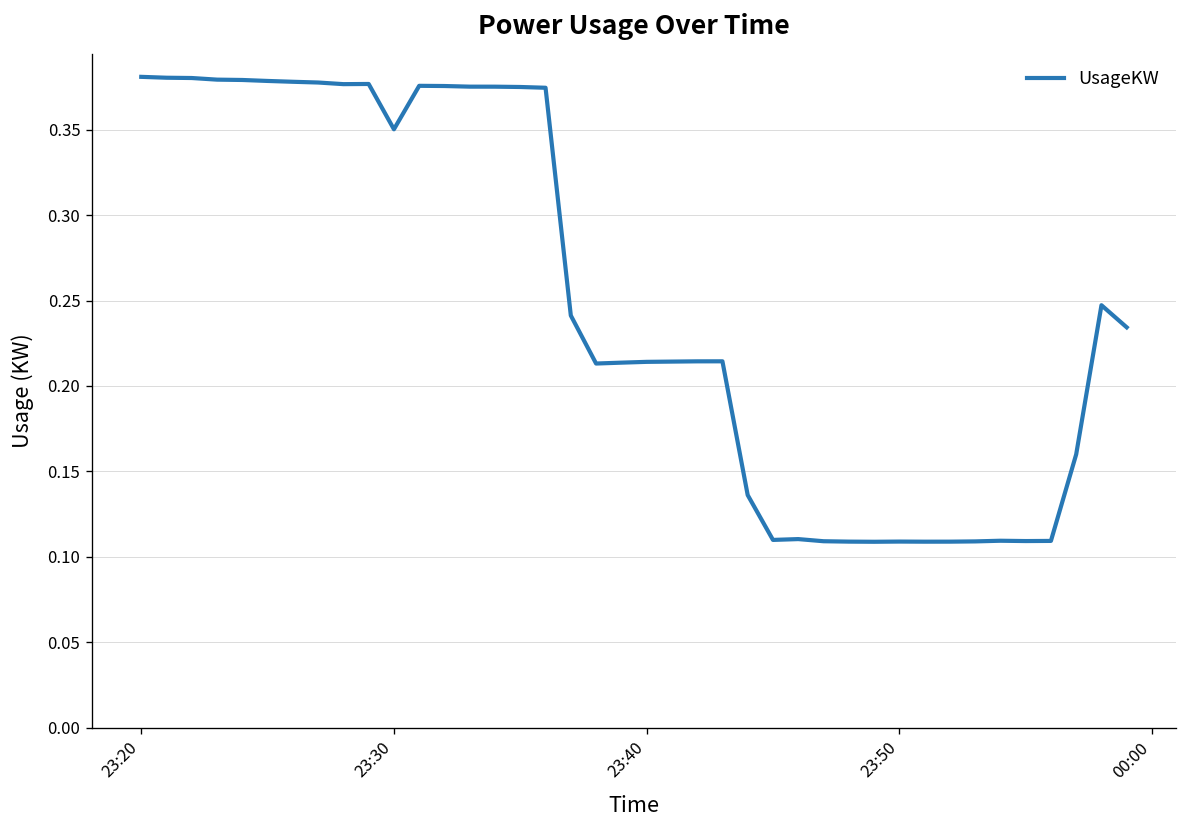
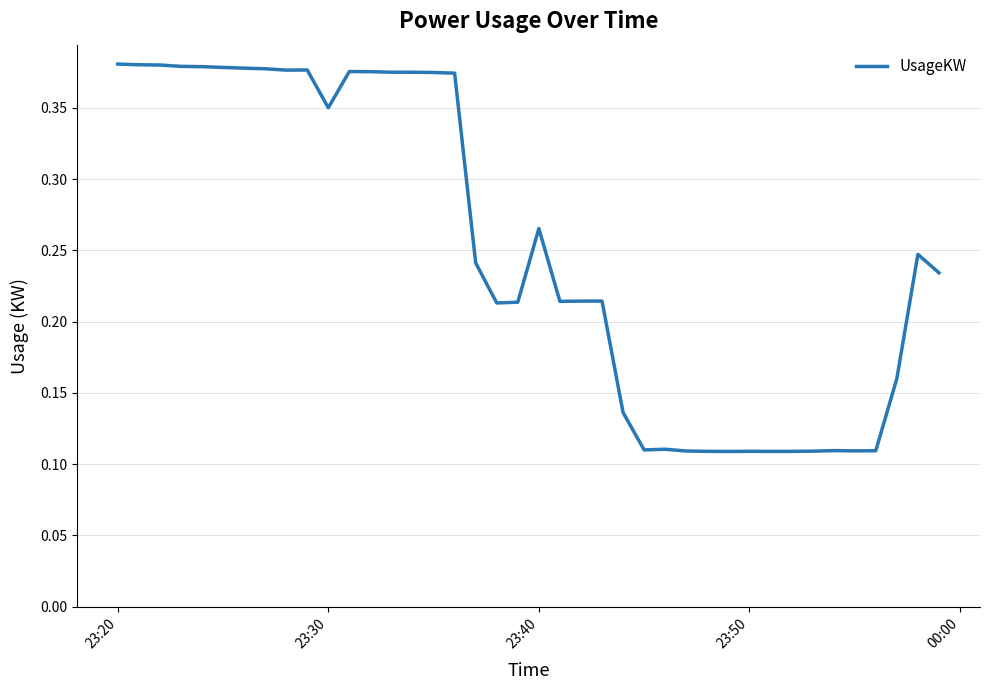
23:40: 0.214 -> 0.265
